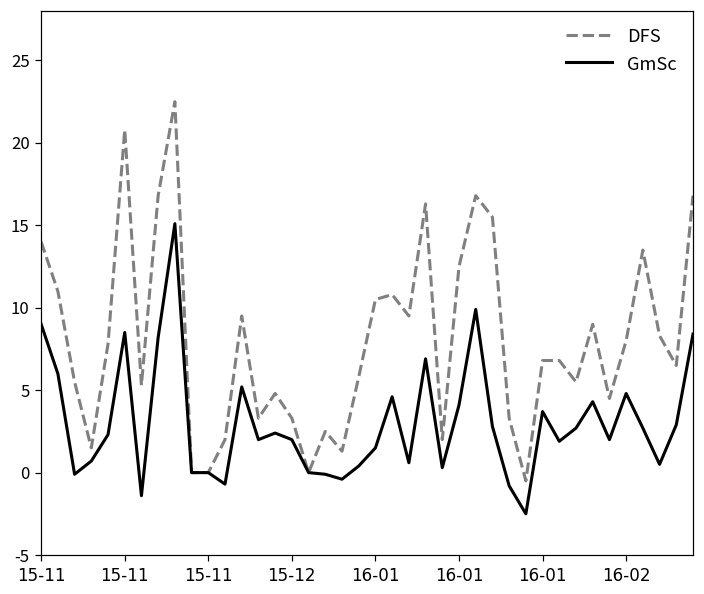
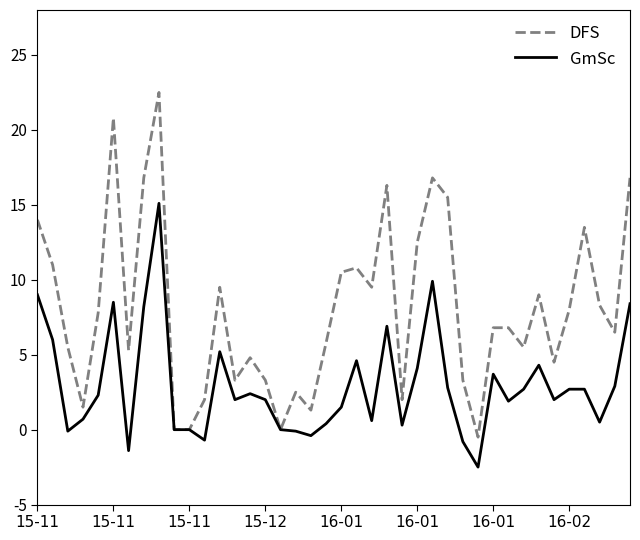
GmSc, 16-02: 4.8 -> 2.7
